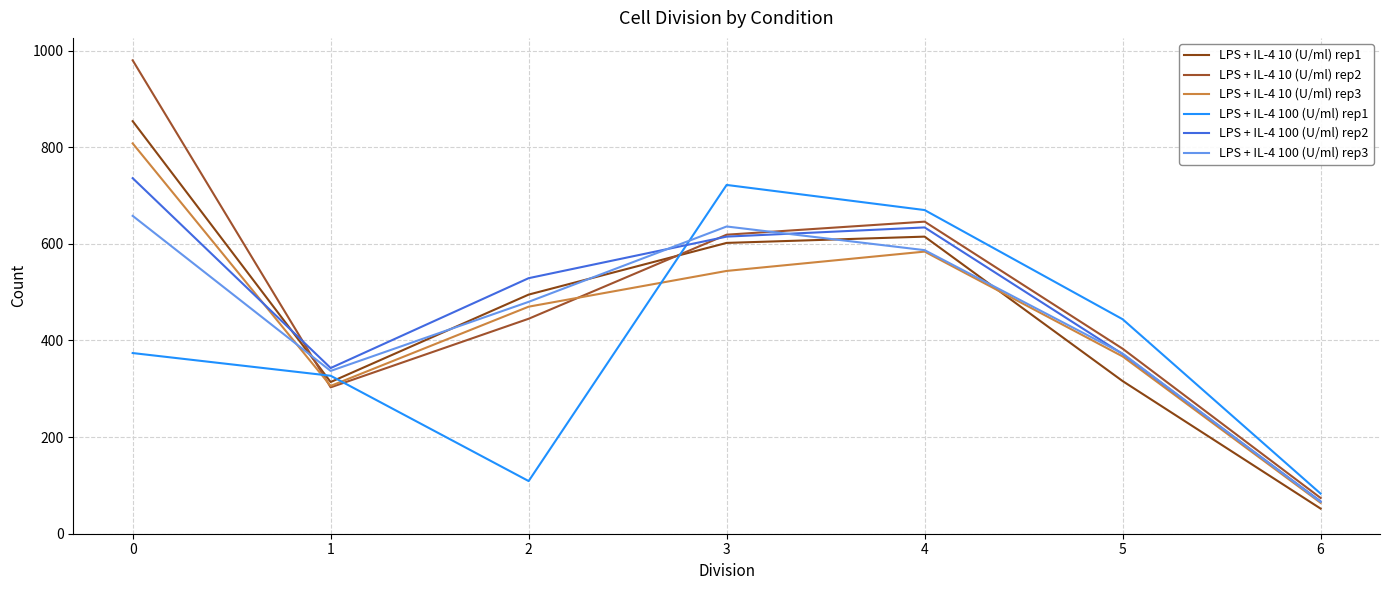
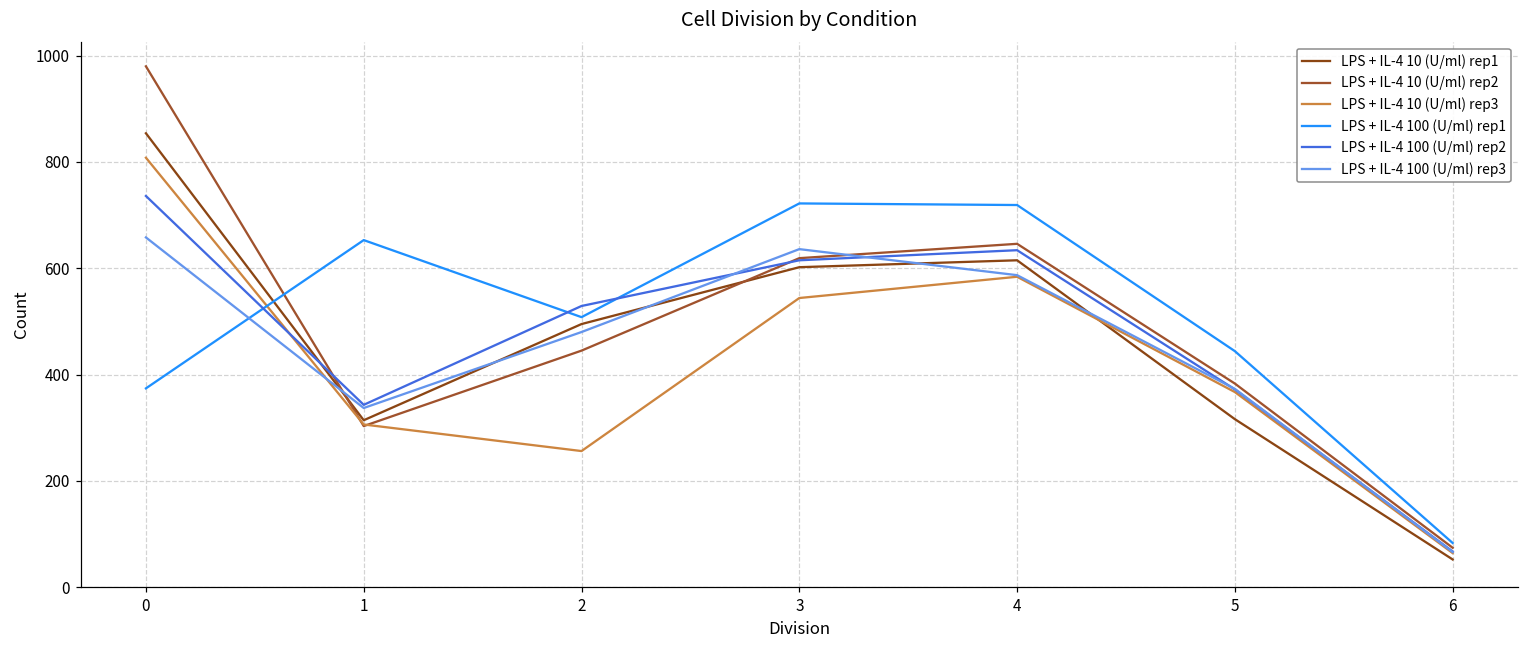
LPS + IL-4 100 (U/ml) rep1, 1: 330 -> 650
LPS + IL-4 10 (U/ml) rep3, 2: 470 -> 260
LPS + IL-4 100 (U/ml) rep1, 2: 110 -> 510
LPS + IL-4 100 (U/ml) rep1, 4: 670 -> 720
